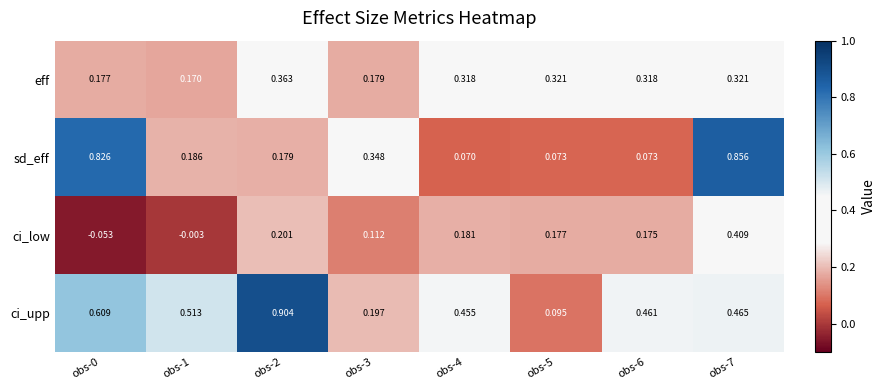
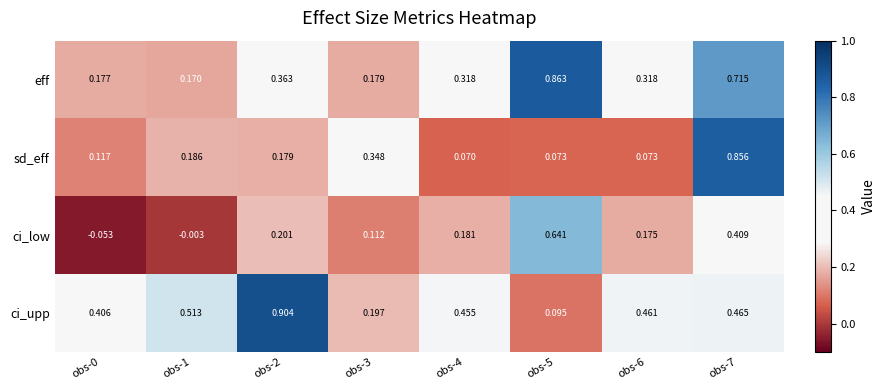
eff, obs-5: 0.321 -> 0.863
eff, obs-7: 0.321 -> 0.715
sd_eff, obs-0: 0.826 -> 0.117
ci_low, obs-5: 0.177 -> 0.641
ci_upp, obs-0: 0.609 -> 0.406
